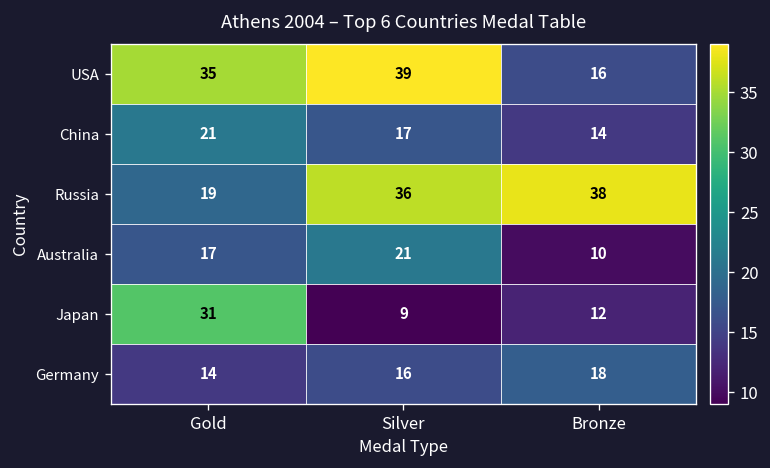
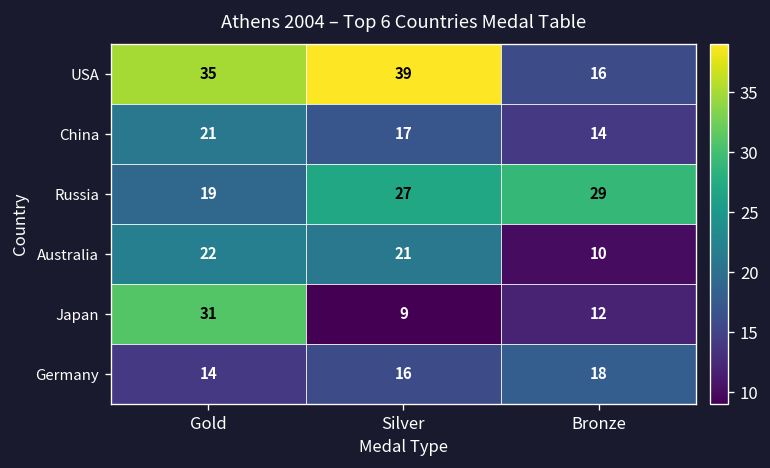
Russia, Silver: 36 -> 27
Russia, Bronze: 38 -> 29
Australia, Gold: 17 -> 22
